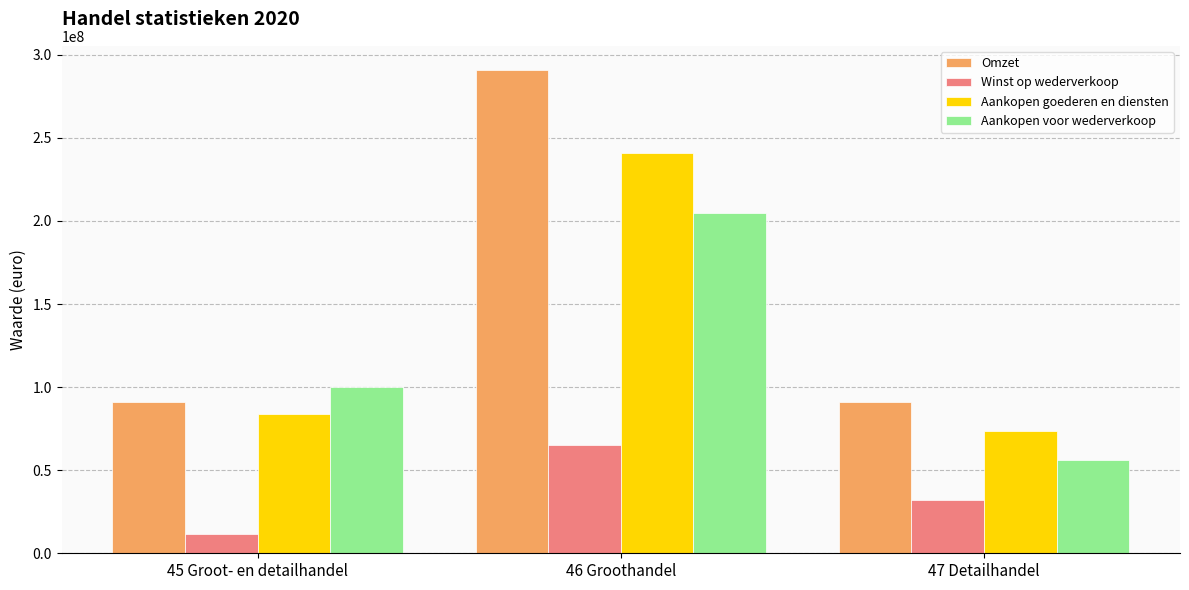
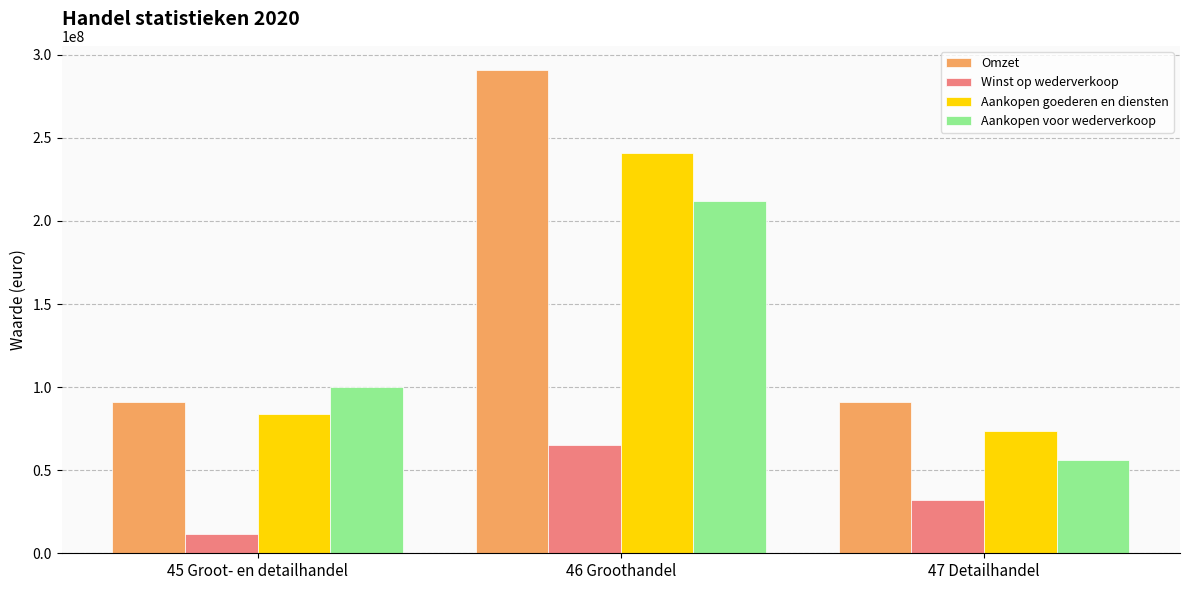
Aankopen voor wederverkoop, 46 Groothandel: 205000000 -> 212000000
